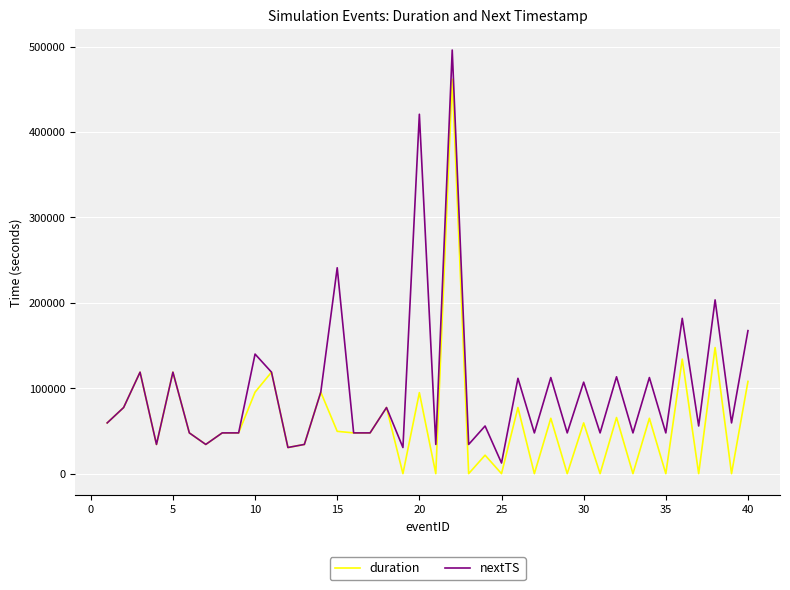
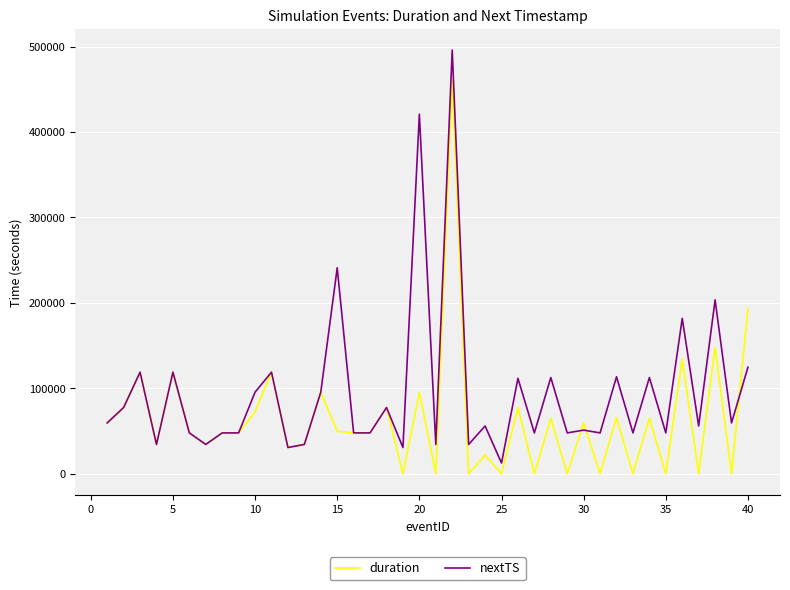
duration, 10: 100000 -> 70000
nextTS, 10: 140000 -> 100000
nextTS, 30: 110000 -> 50000
duration, 40: 110000 -> 190000
nextTS, 40: 170000 -> 120000
